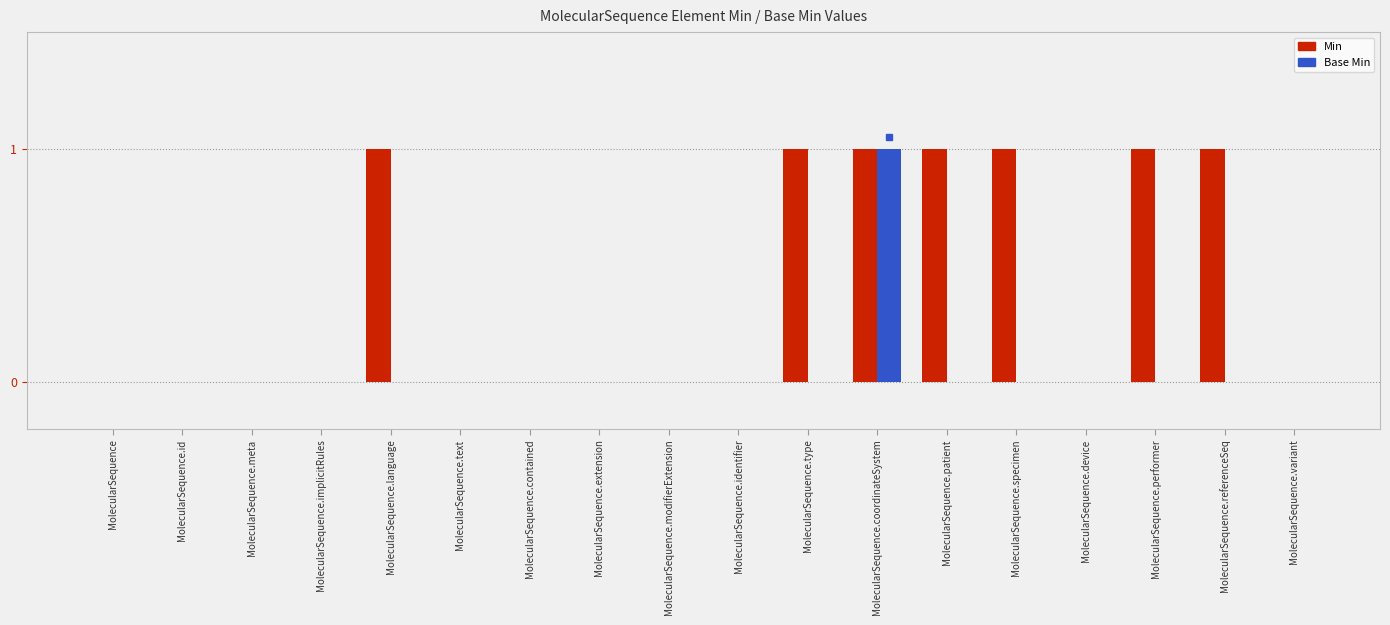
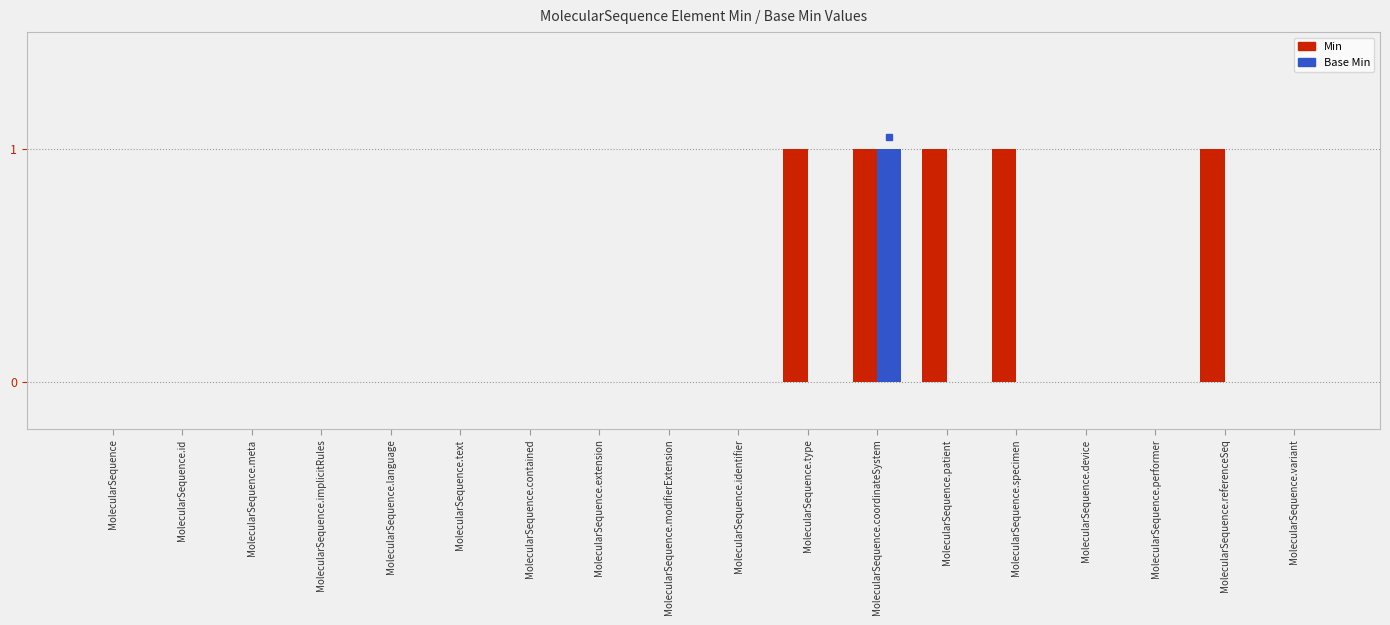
Min, MolecularSequence.language: 1 -> 0
Min, MolecularSequence.performer: 1 -> 0
